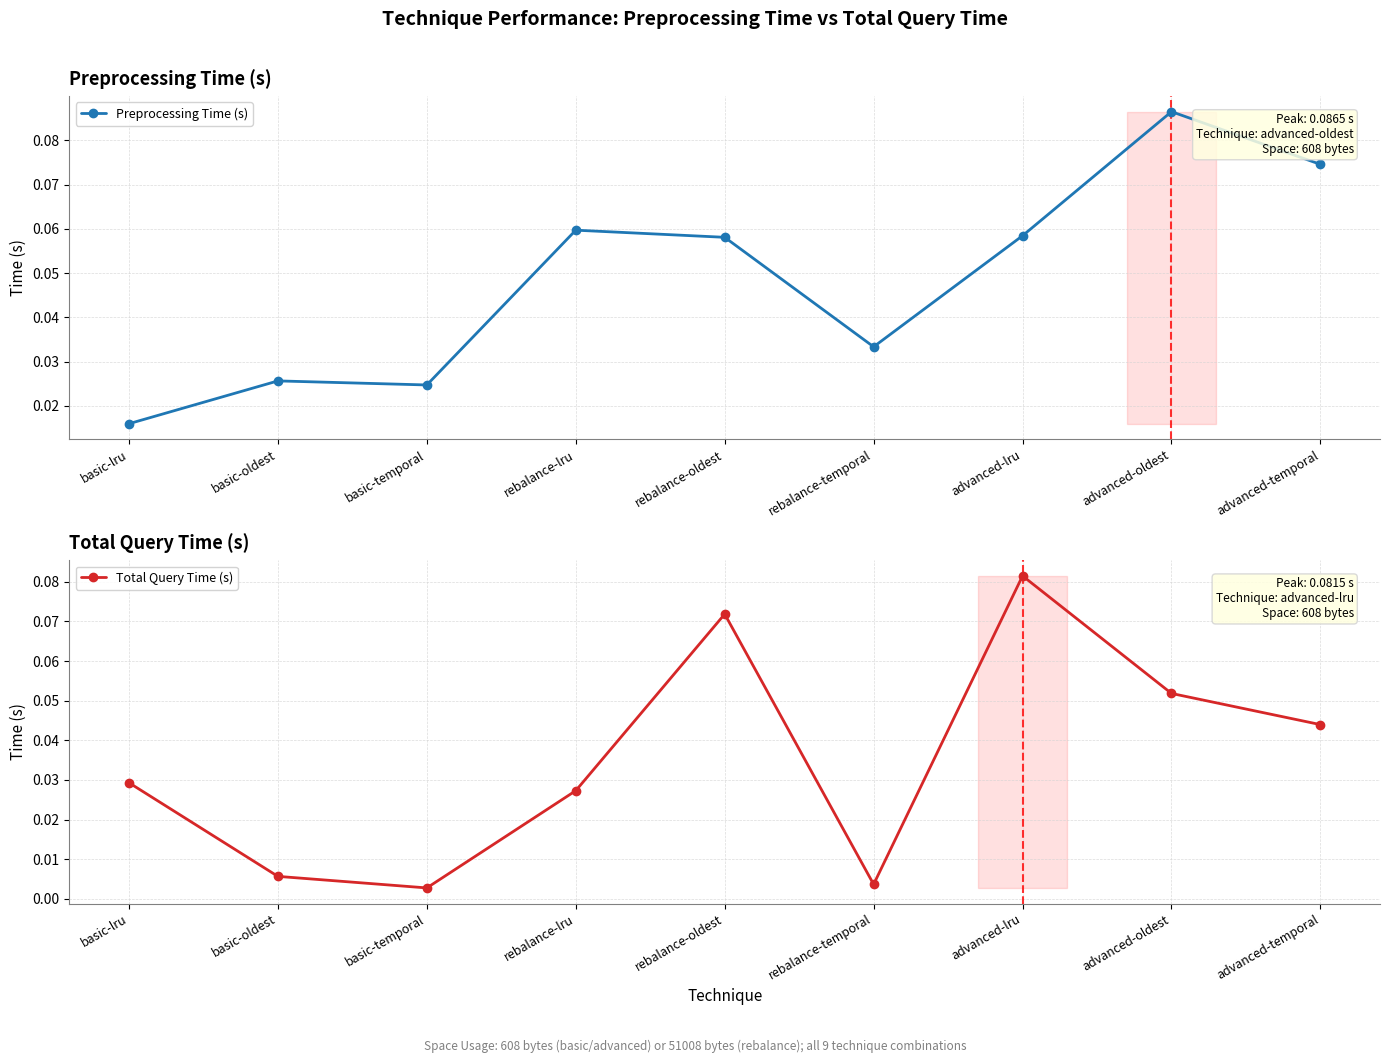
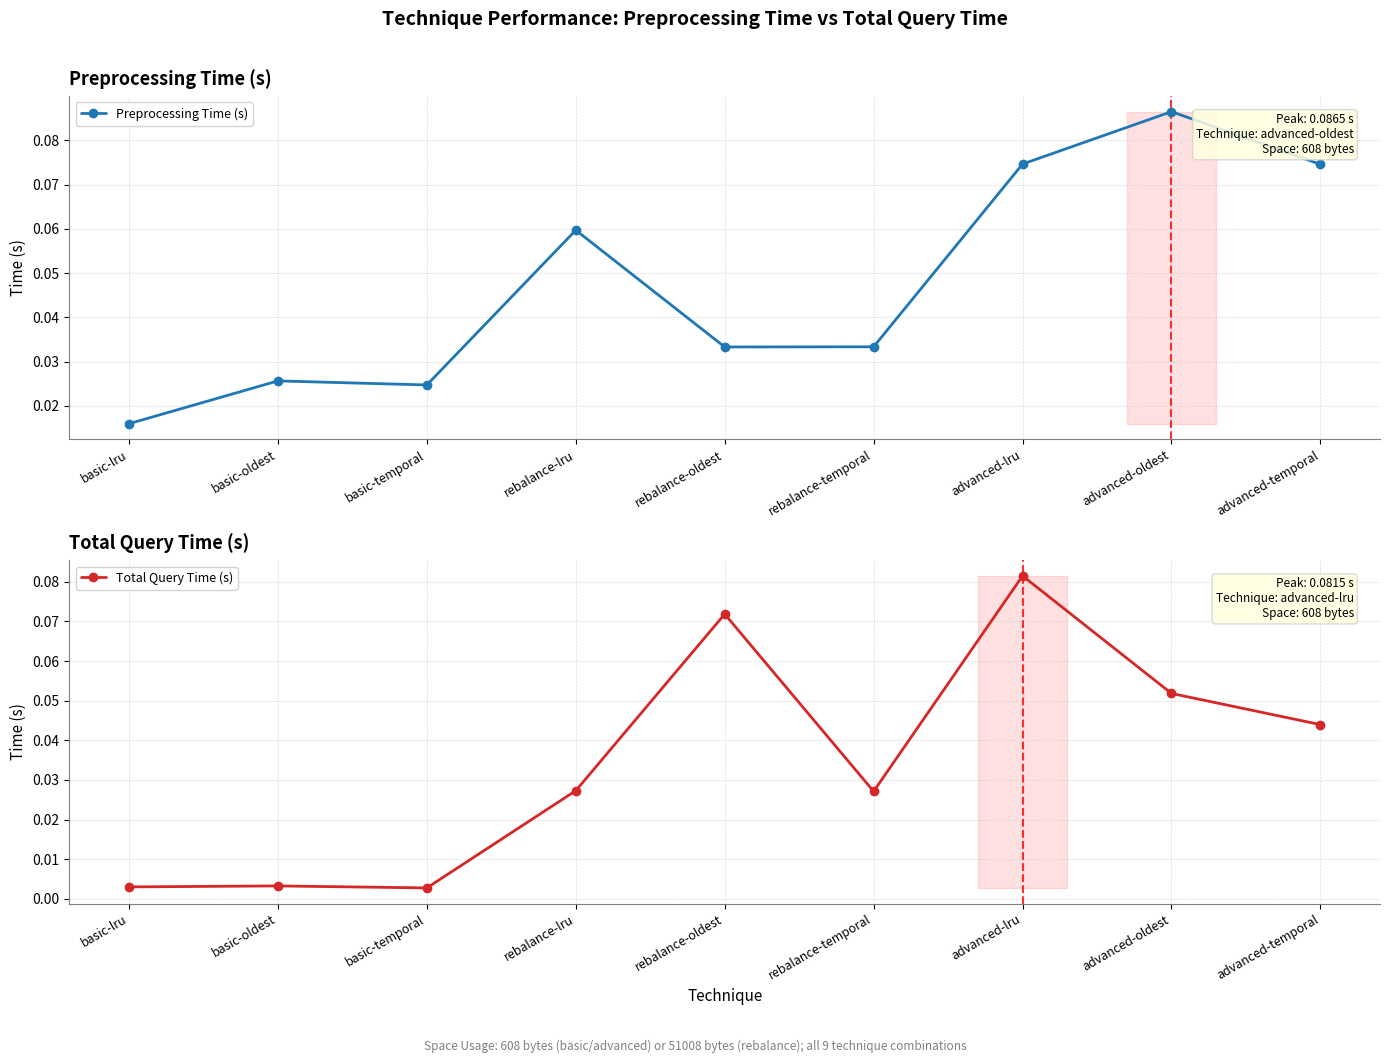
Preprocessing Time (s), rebalance-oldest: 0.058 -> 0.033
Preprocessing Time (s), advanced-lru: 0.058 -> 0.075
Total Query Time (s), basic-lru: 0.029 -> 0.003
Total Query Time (s), basic-oldest: 0.006 -> 0.003
Total Query Time (s), rebalance-temporal: 0.004 -> 0.027
